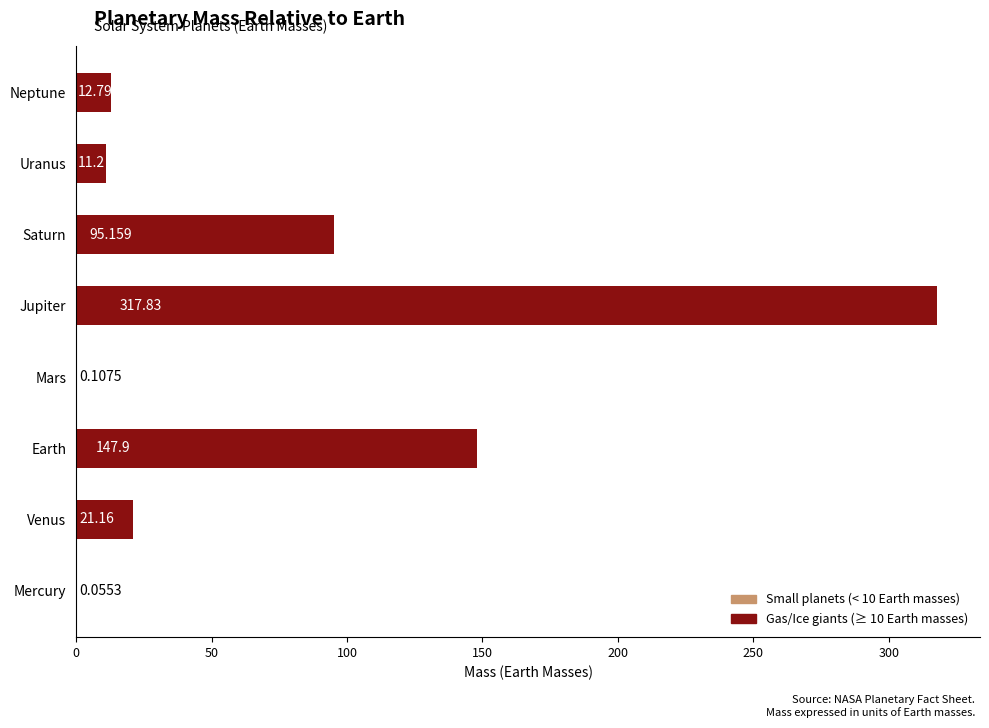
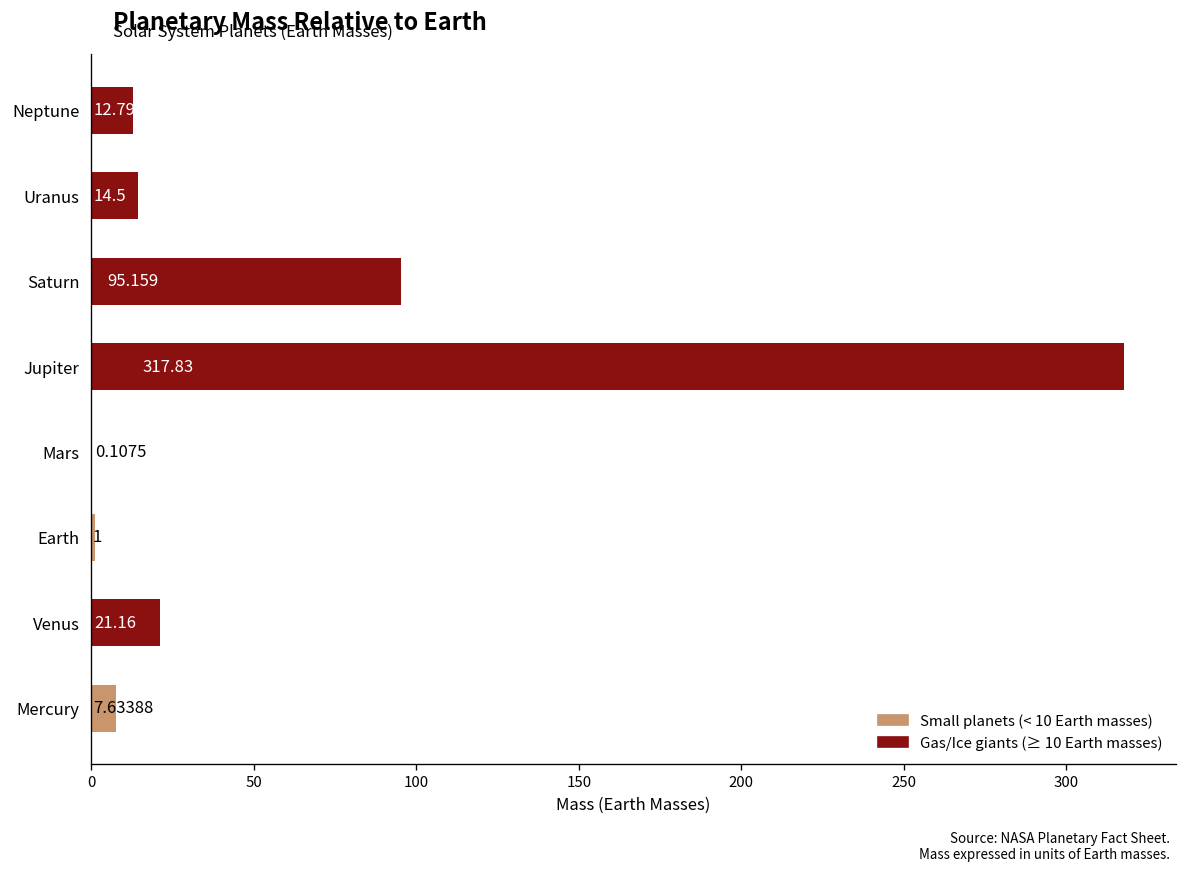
Uranus: 11.2 -> 14.5
Earth: 147.9 -> 1
Mercury: 0.0553 -> 7.63388
